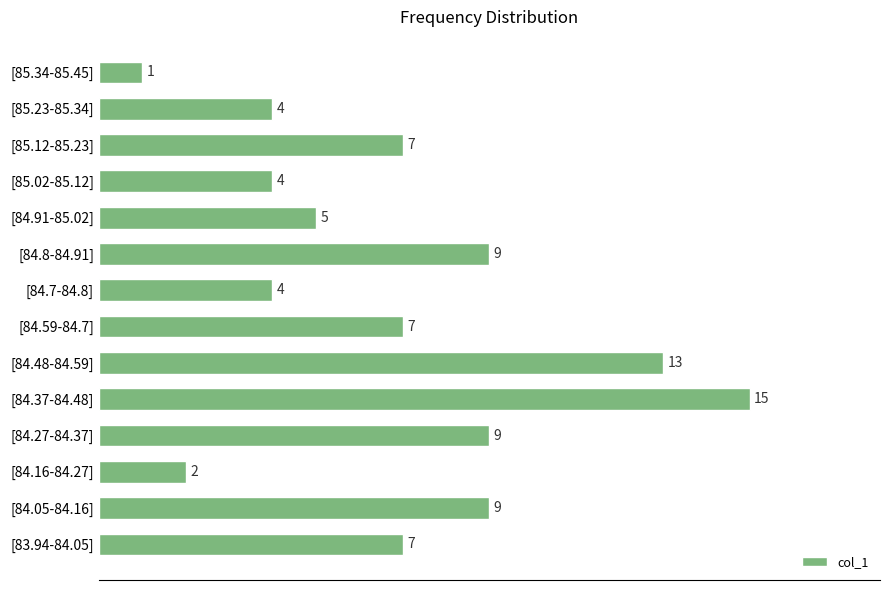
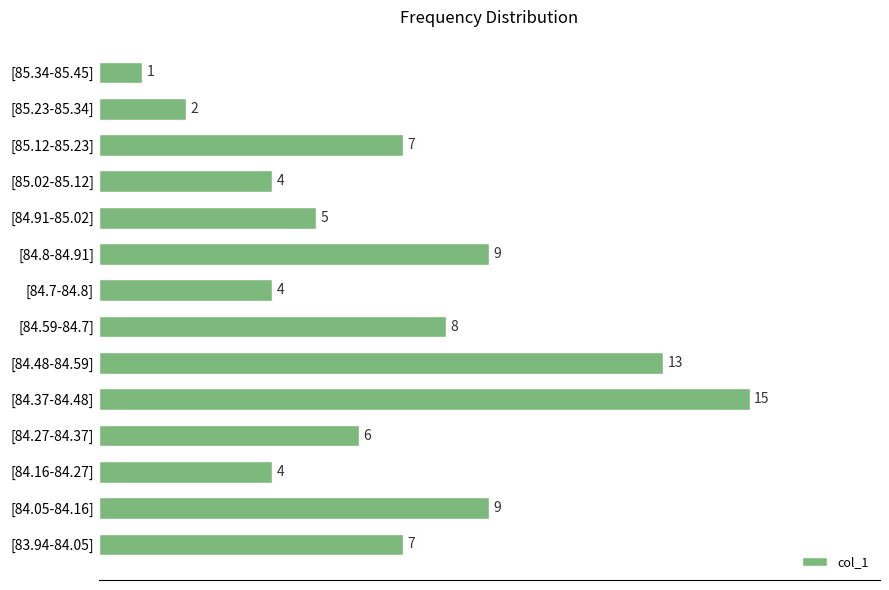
[85.23-85.34]: 4 -> 2
[84.59-84.7]: 7 -> 8
[84.27-84.37]: 9 -> 6
[84.16-84.27]: 2 -> 4
